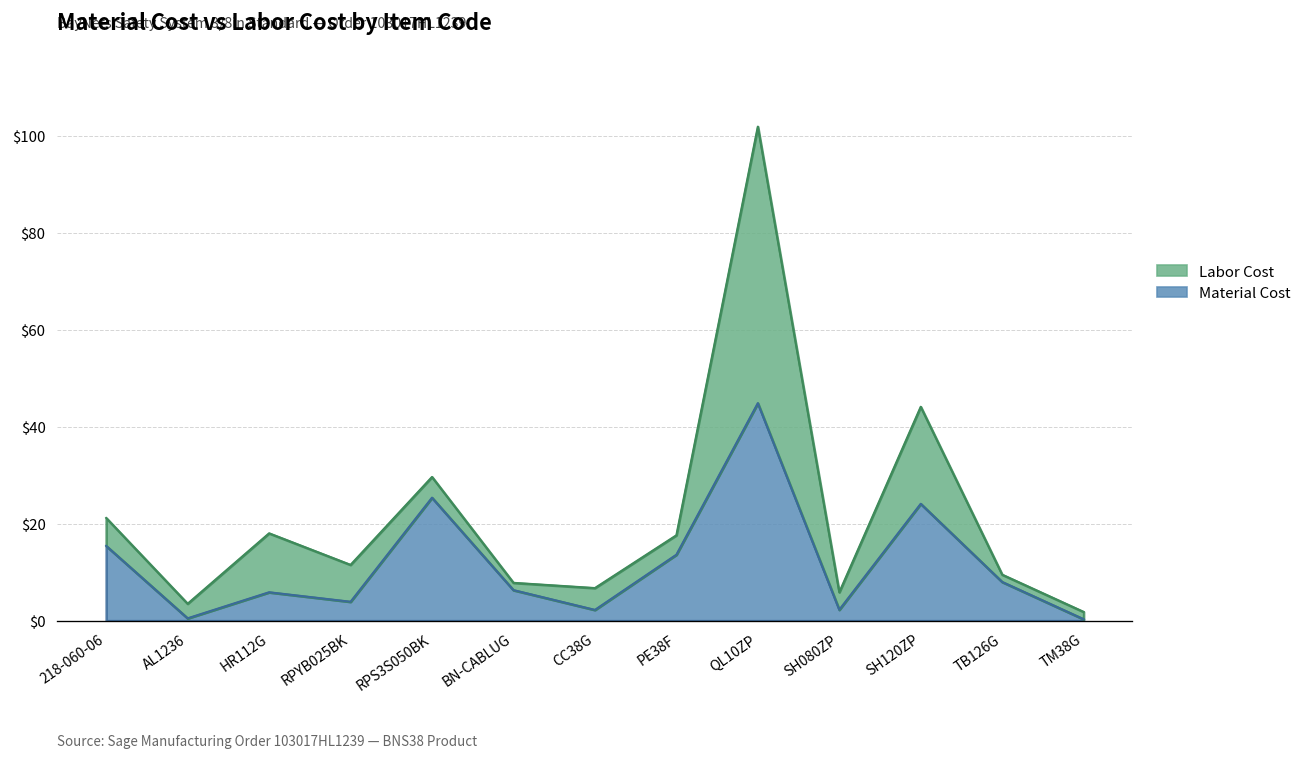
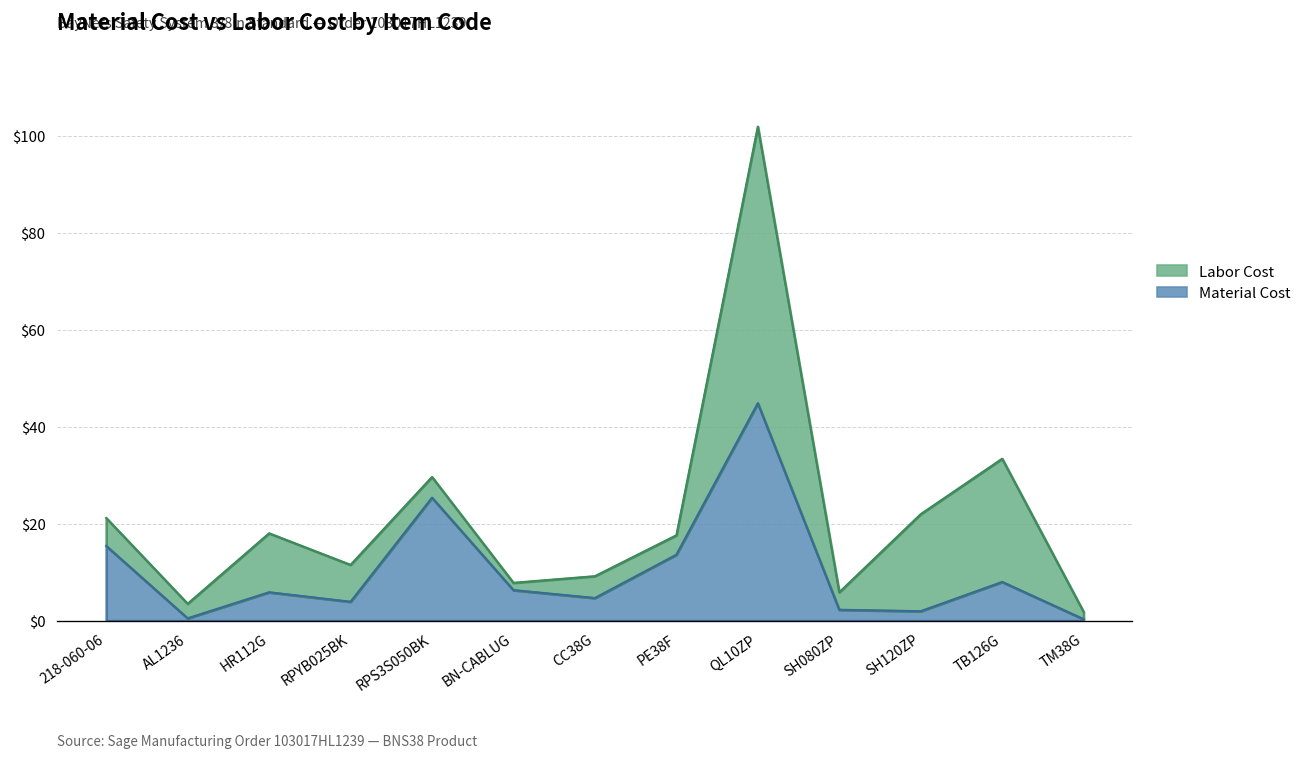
Material Cost, CC38G: $2 -> $5
Material Cost, SH120ZP: $24 -> $2
Labor Cost, TB126G: $2 -> $25
